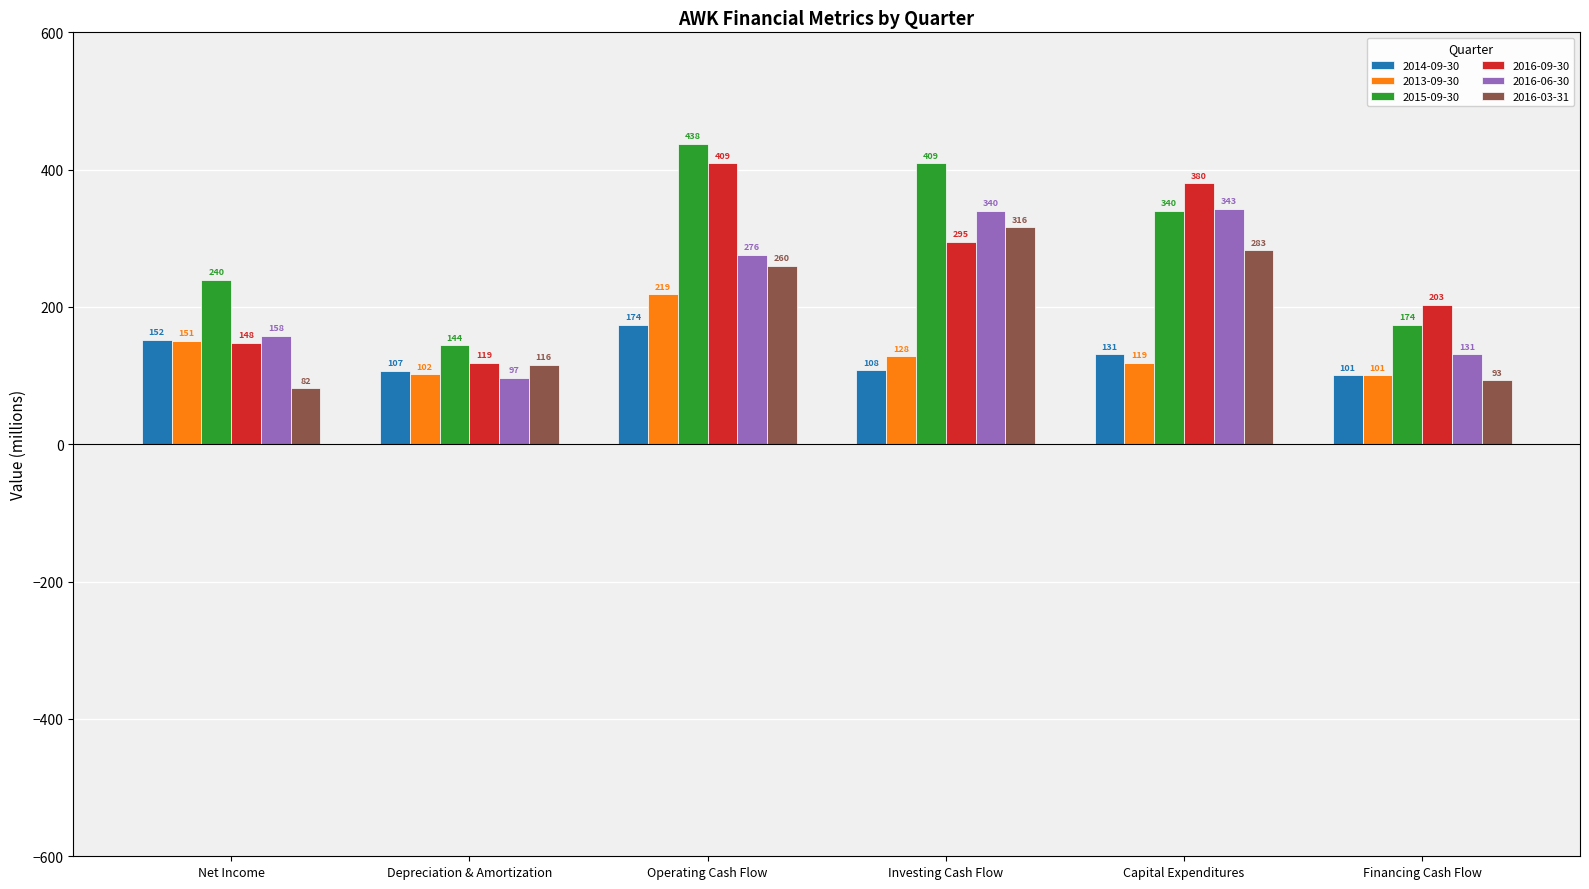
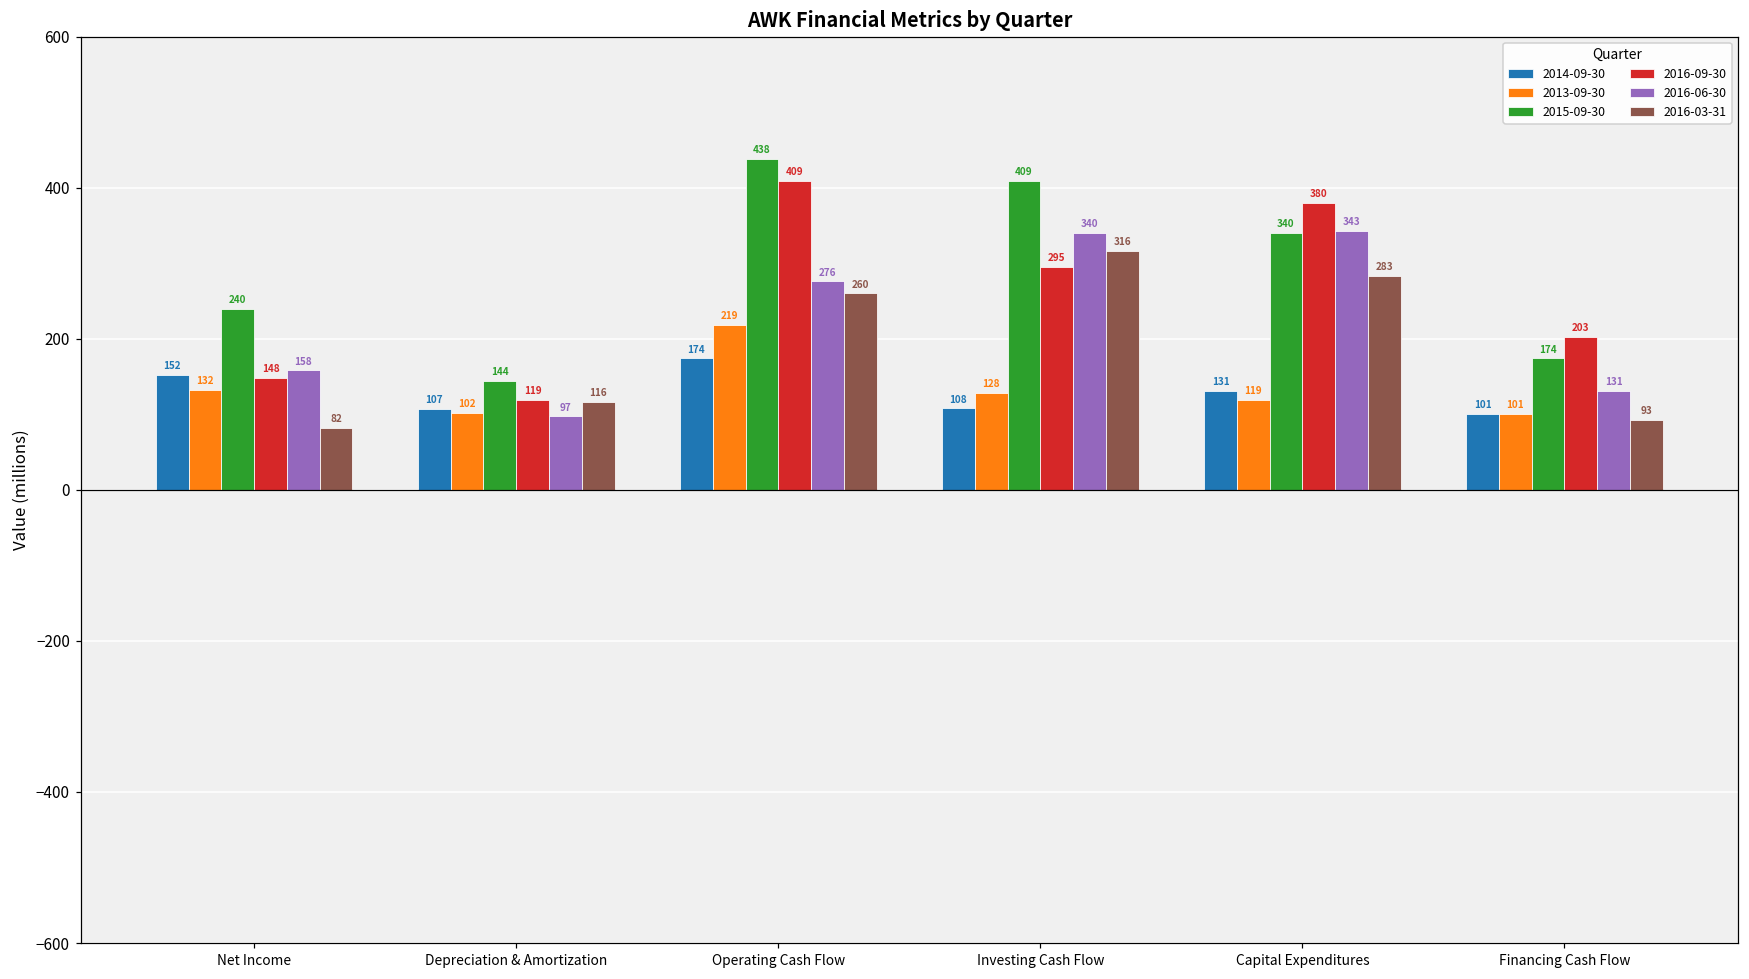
2013-09-30, Net Income: 151 -> 132
